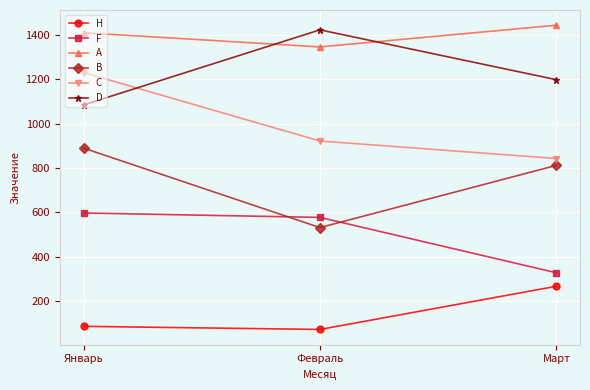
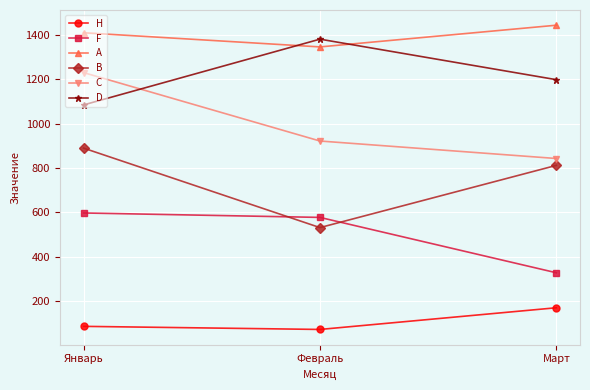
D, Февраль: 1420 -> 1380
H, Март: 270 -> 170
